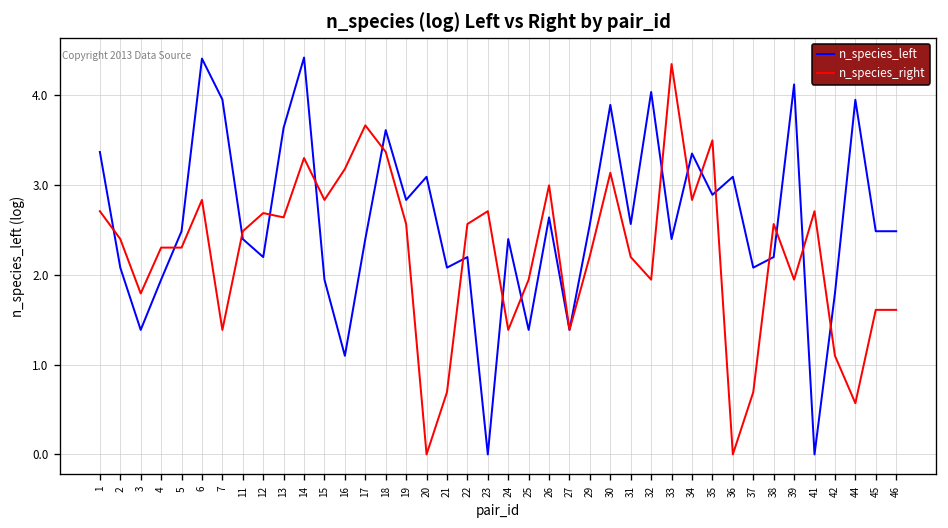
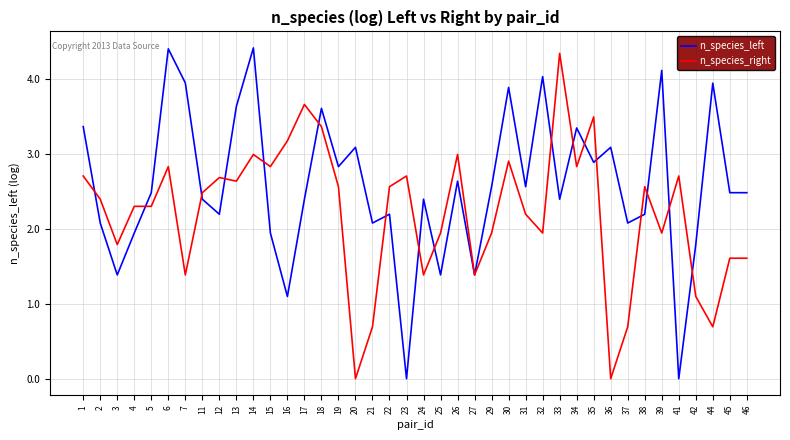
n_species_right, 14: 3.3 -> 3.0
n_species_right, 29: 2.2 -> 1.9
n_species_right, 30: 3.1 -> 2.9
n_species_right, 44: 0.6 -> 0.7
